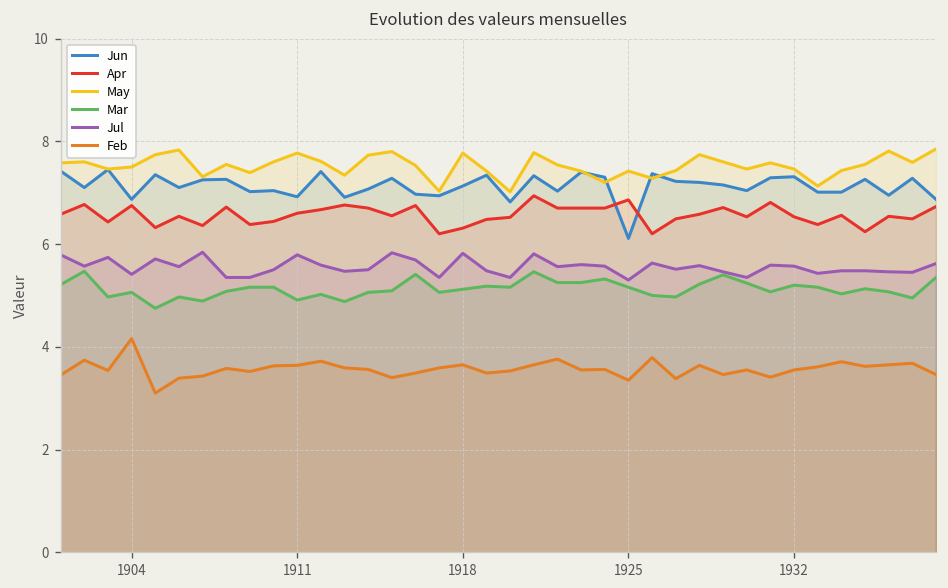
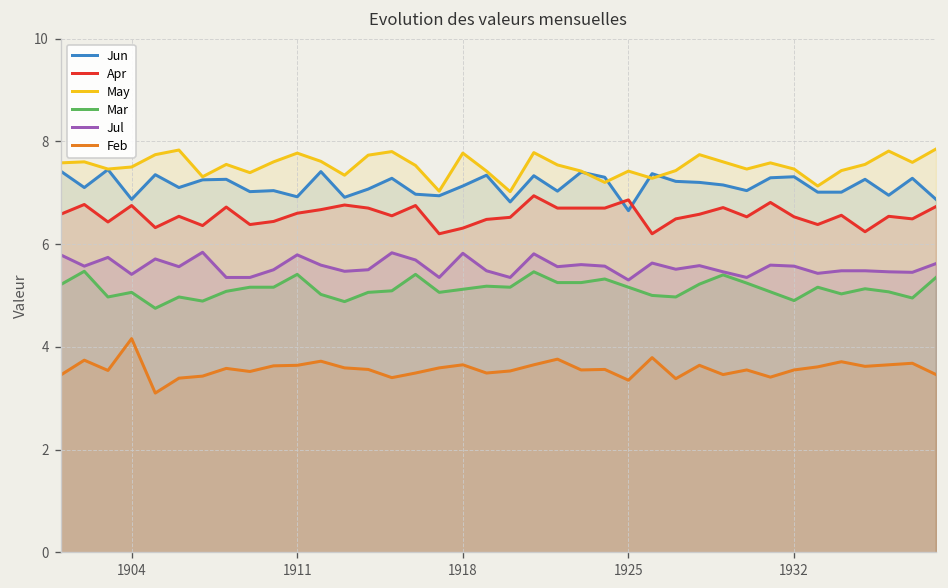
Mar, 1911: 4.9 -> 5.4
Jun, 1925: 6.1 -> 6.7
Mar, 1932: 5.2 -> 4.9
